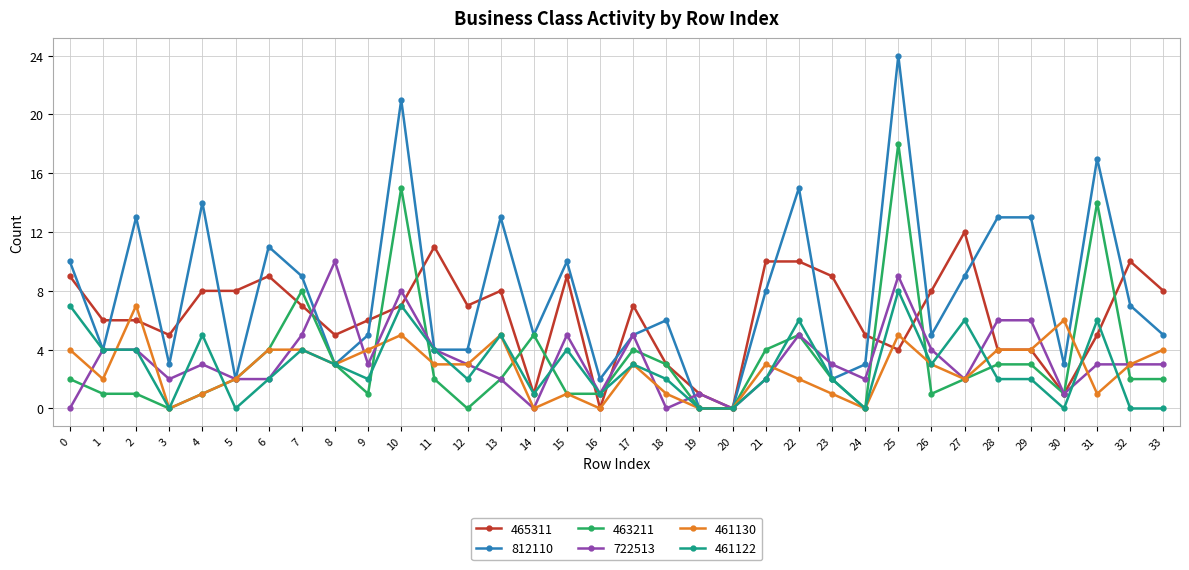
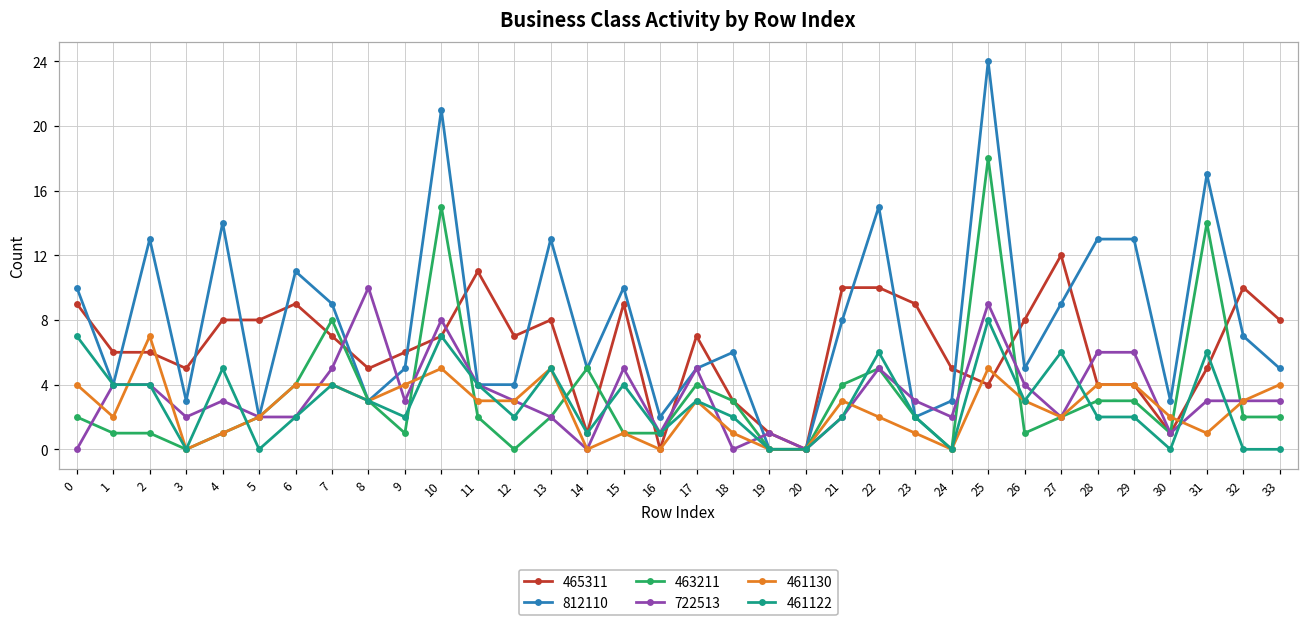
461130, 30: 6 -> 2
